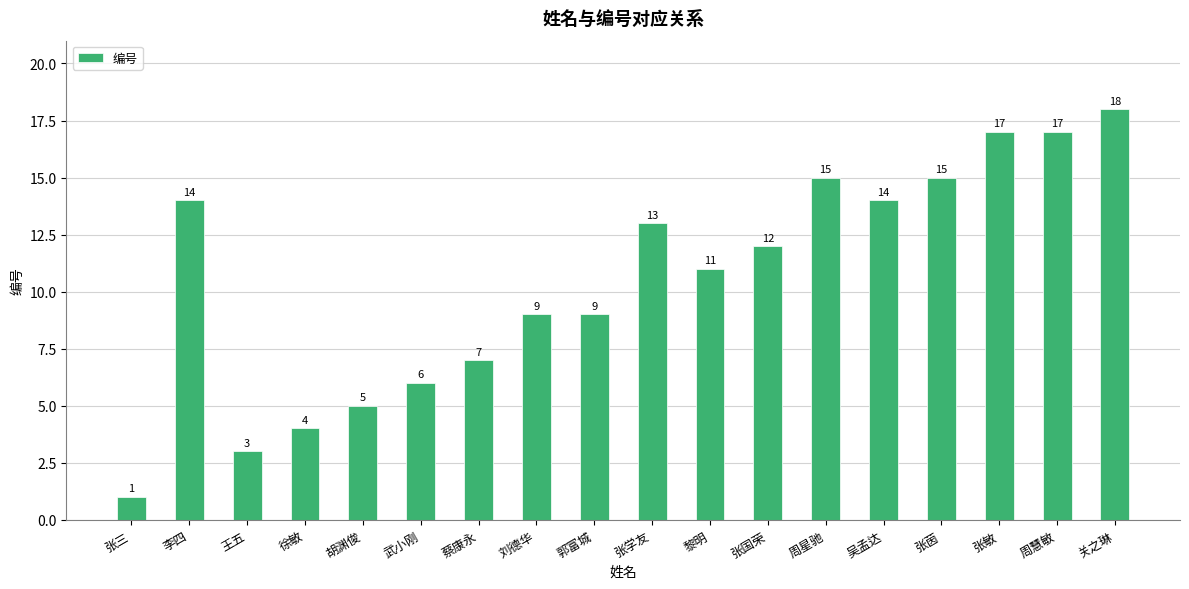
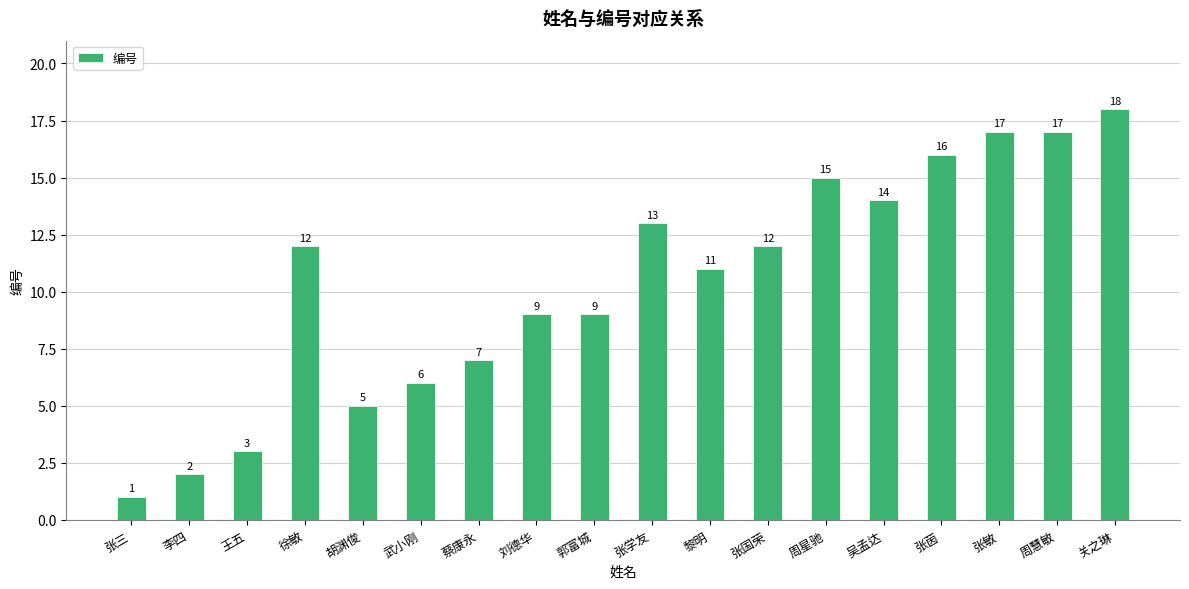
李四: 14 -> 2
徐敏: 4 -> 12
张茵: 15 -> 16
